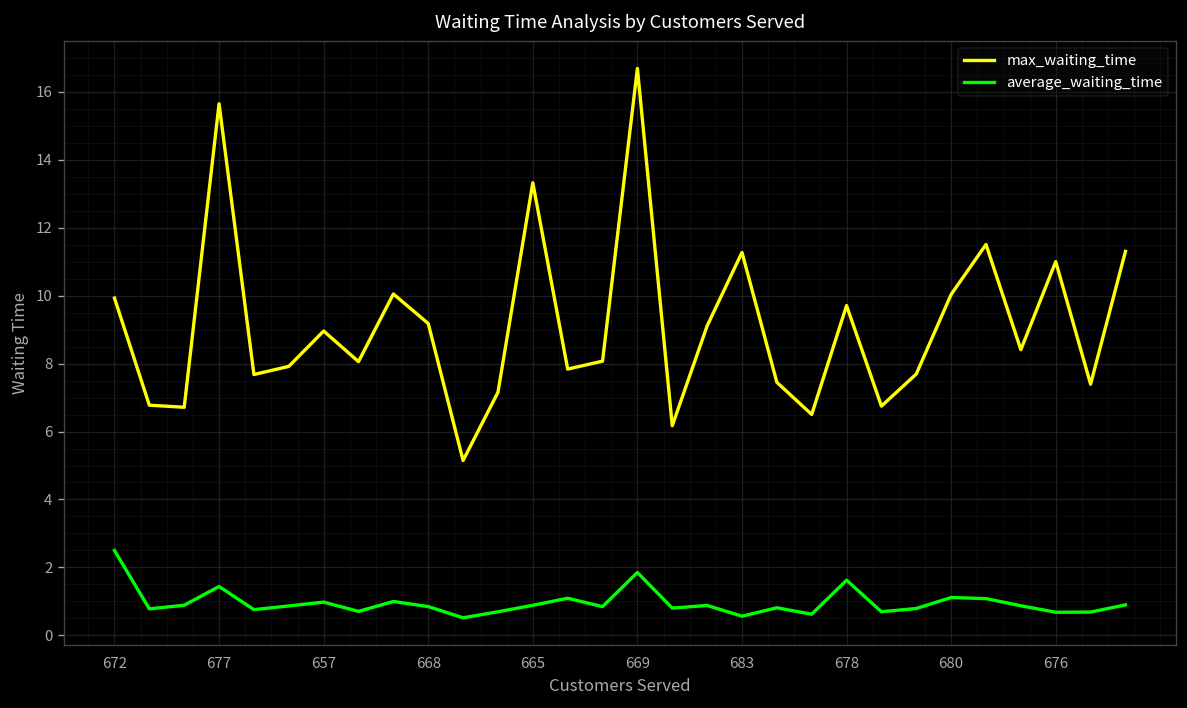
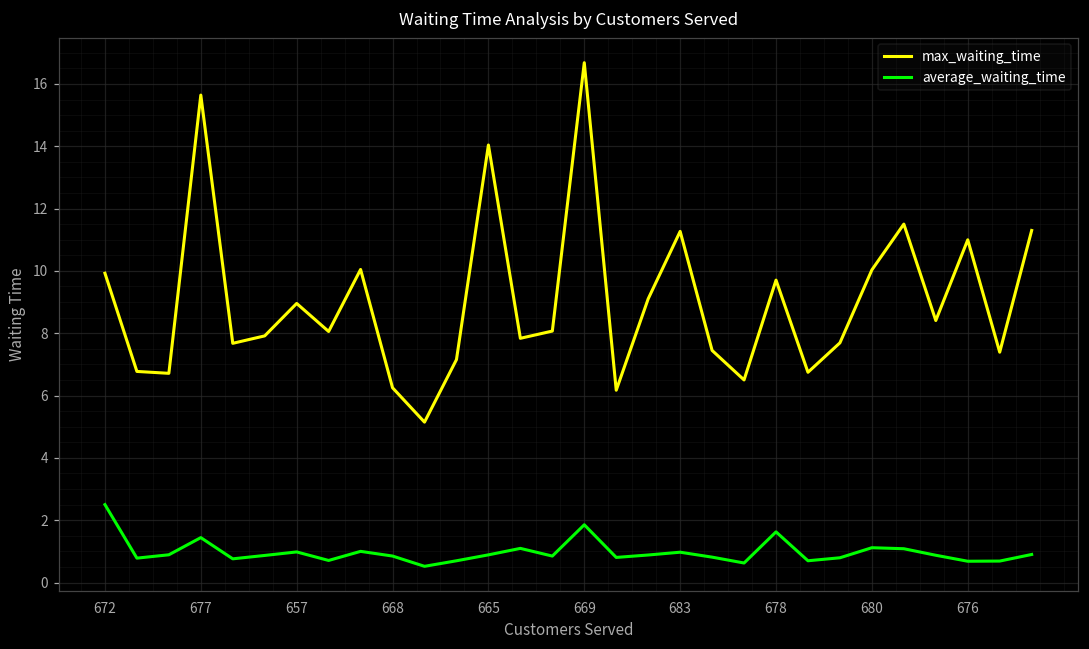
max_waiting_time, 668: 9.2 -> 6.2
max_waiting_time, 665: 13.3 -> 14.0
average_waiting_time, 683: 0.6 -> 1.0
